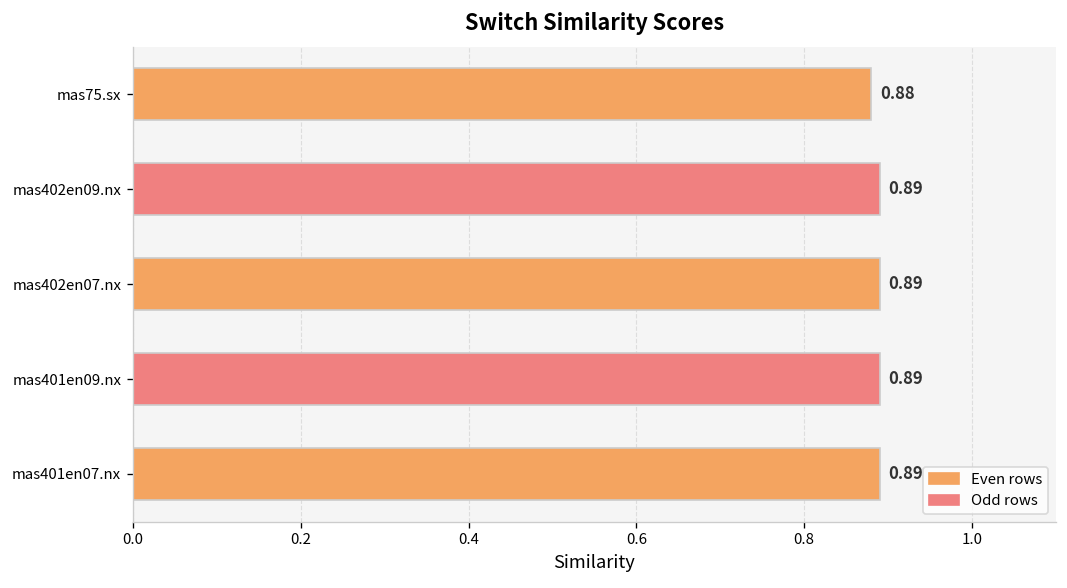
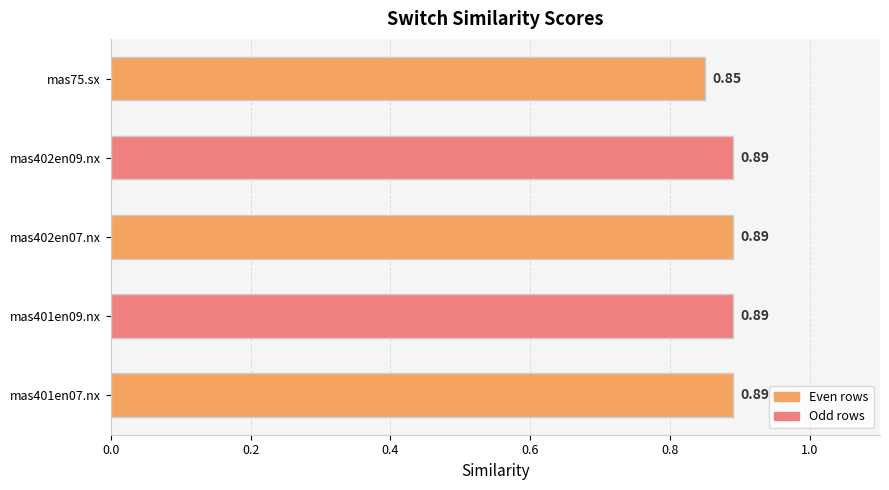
mas75.sx: 0.88 -> 0.85
